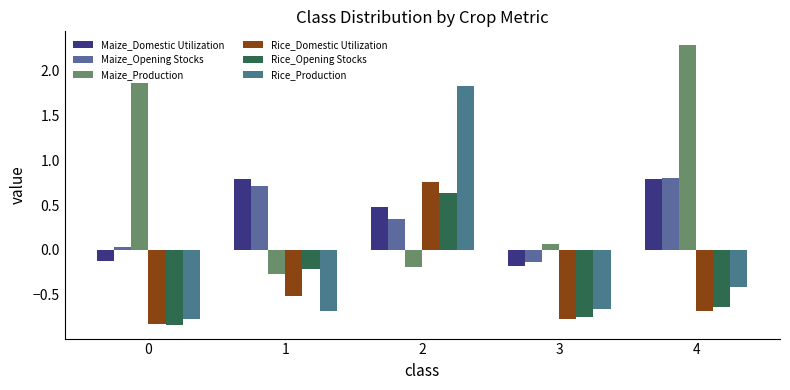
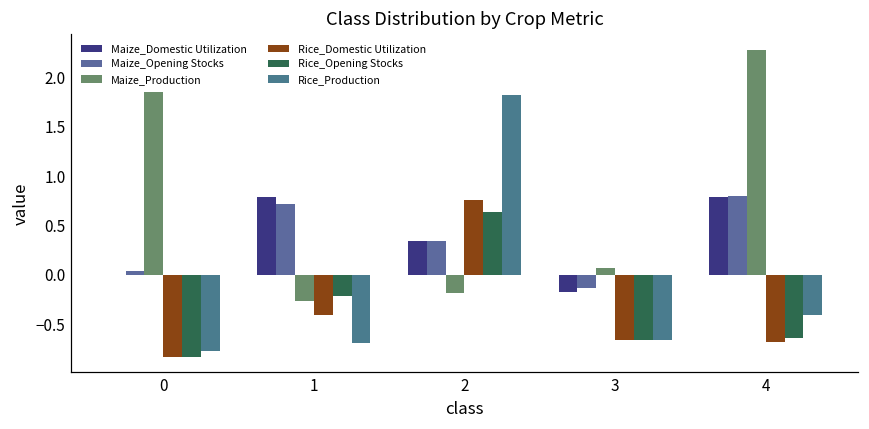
Maize_Domestic Utilization, 0: -0.1 -> 0.0
Rice_Domestic Utilization, 1: -0.5 -> -0.4
Maize_Domestic Utilization, 2: 0.5 -> 0.3
Rice_Domestic Utilization, 3: -0.8 -> -0.7
Rice_Opening Stocks, 3: -0.8 -> -0.7
